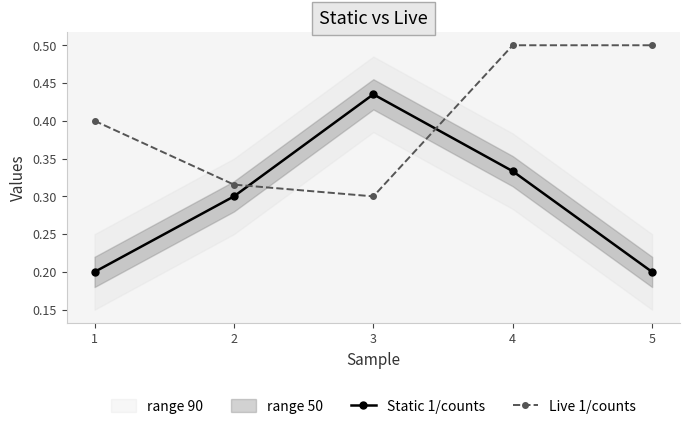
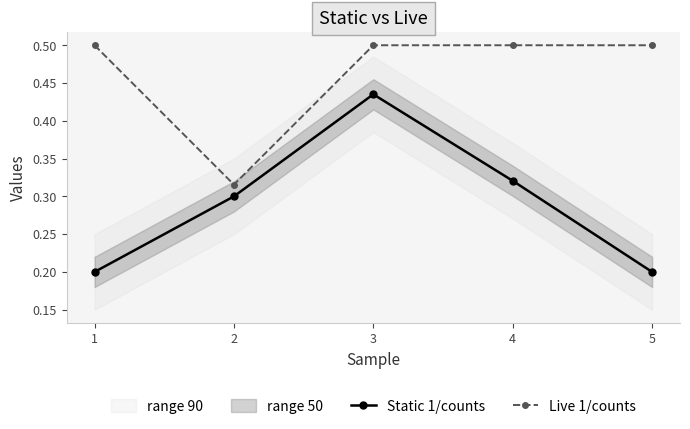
Live 1/counts, 1: 0.4 -> 0.5
Live 1/counts, 3: 0.3 -> 0.5
Static 1/counts, 4: 0.33 -> 0.32
